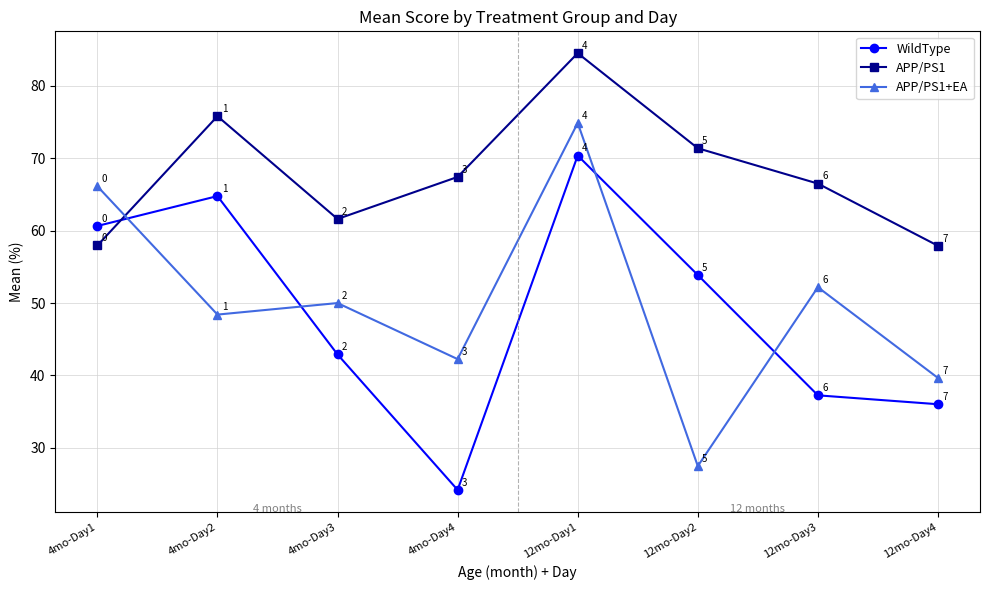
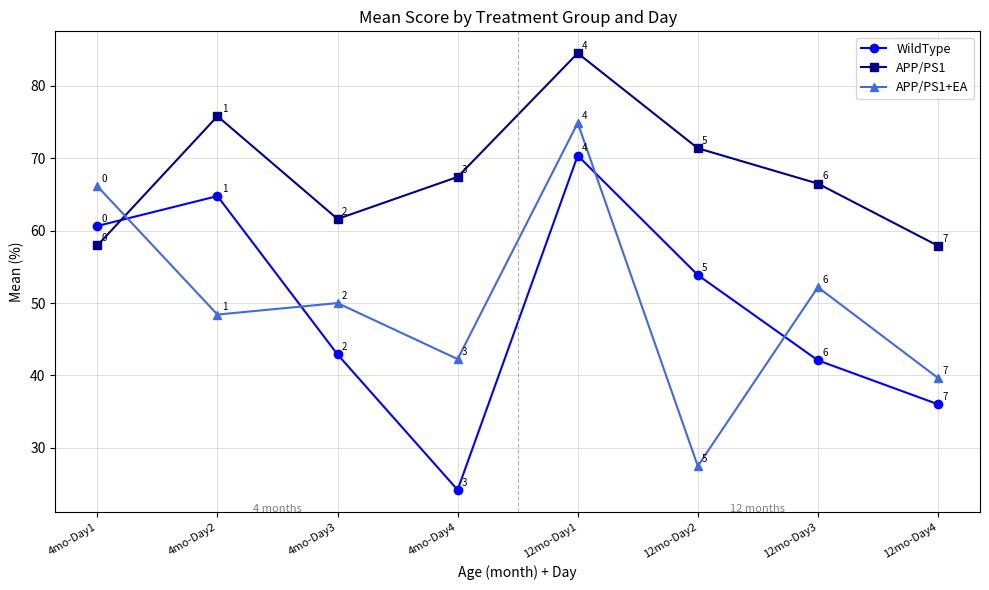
WildType, 12mo-Day3: 37 -> 42
